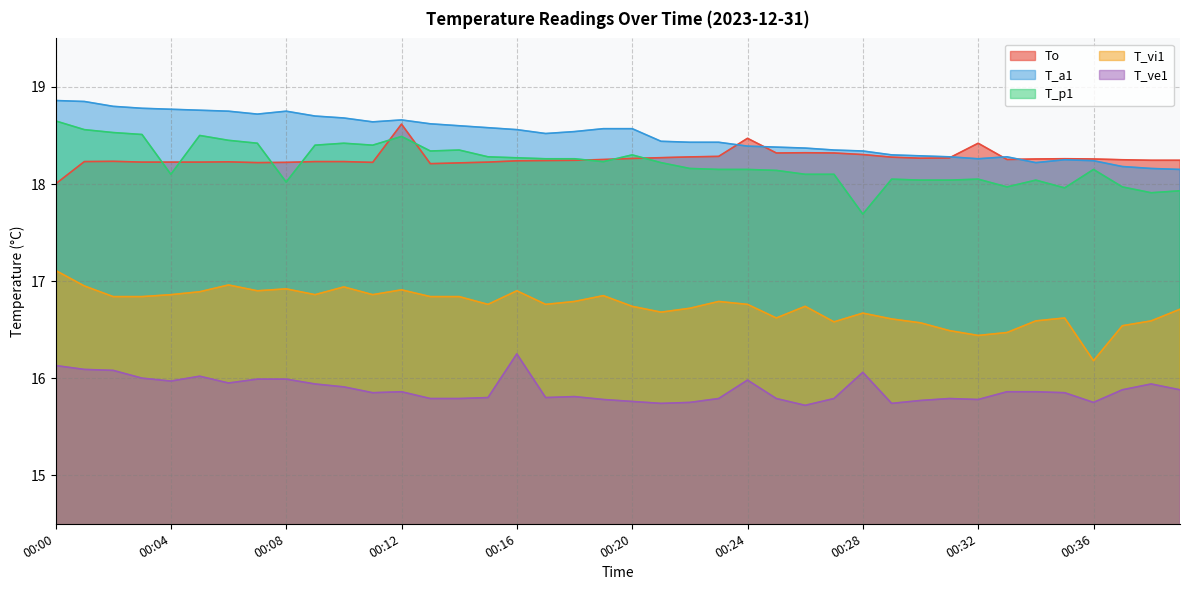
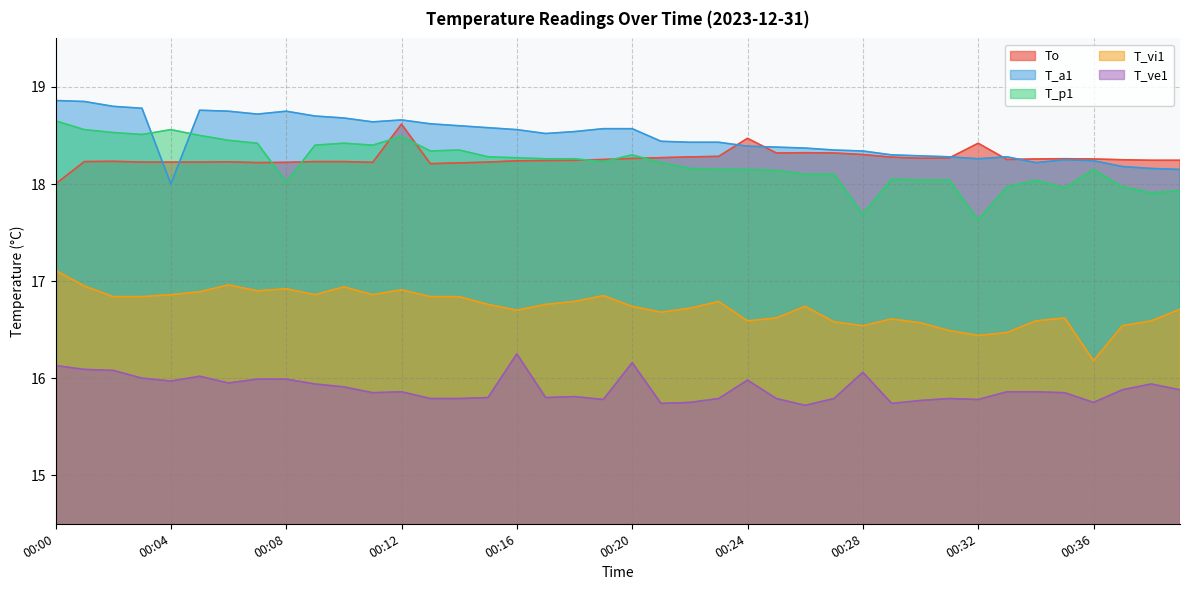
T_a1, 00:04: 18.8 -> 18.0
T_p1, 00:04: 18.1 -> 18.6
T_vi1, 00:16: 16.9 -> 16.7
T_ve1, 00:20: 15.8 -> 16.2
T_vi1, 00:24: 16.8 -> 16.6
T_vi1, 00:28: 16.7 -> 16.5
T_p1, 00:32: 18.1 -> 17.6
